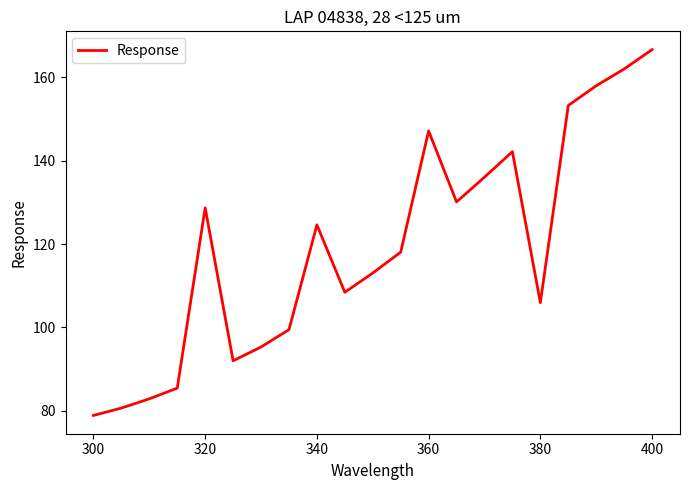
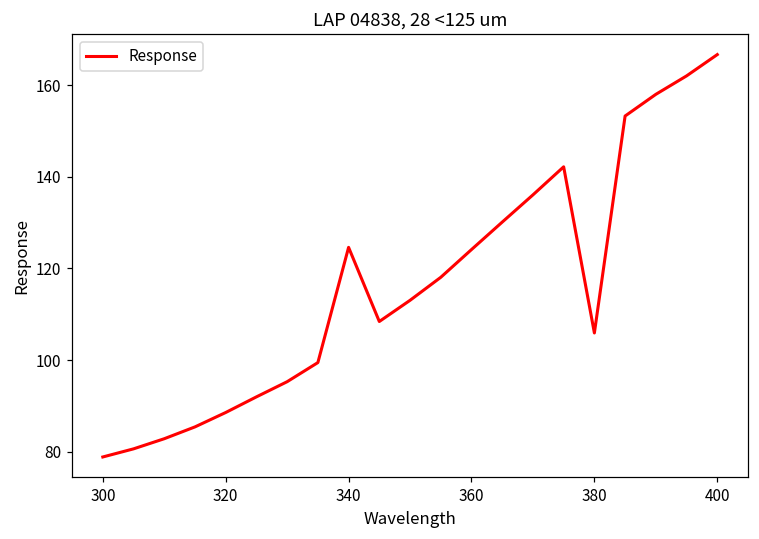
320: 129 -> 89
360: 147 -> 124
